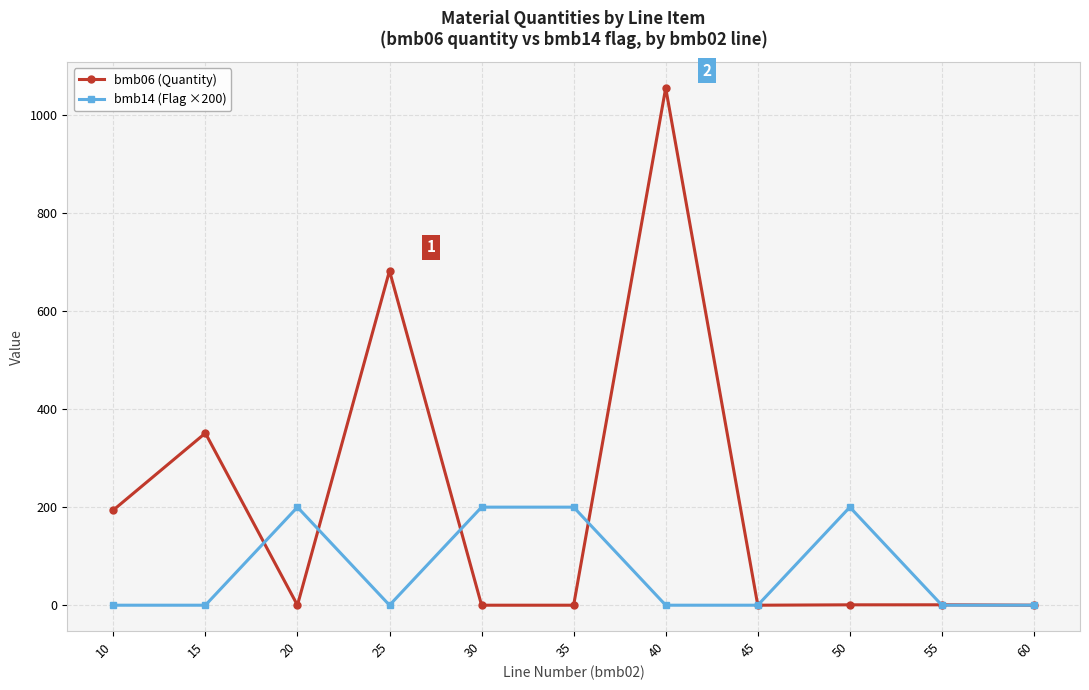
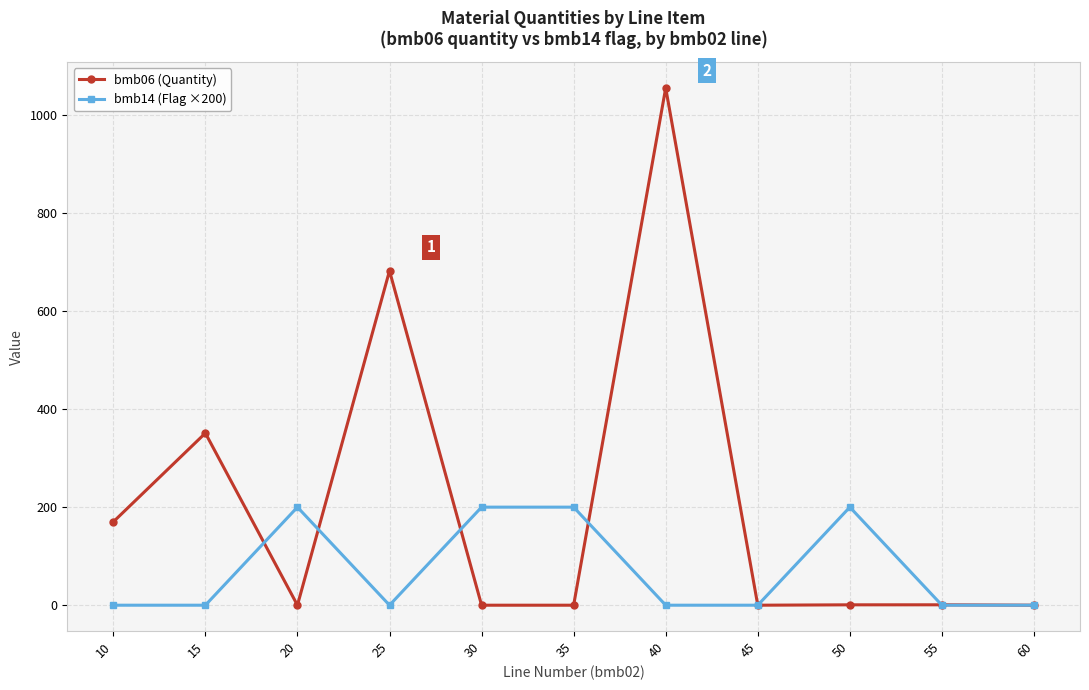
bmb06 (Quantity), 10: 190 -> 170
